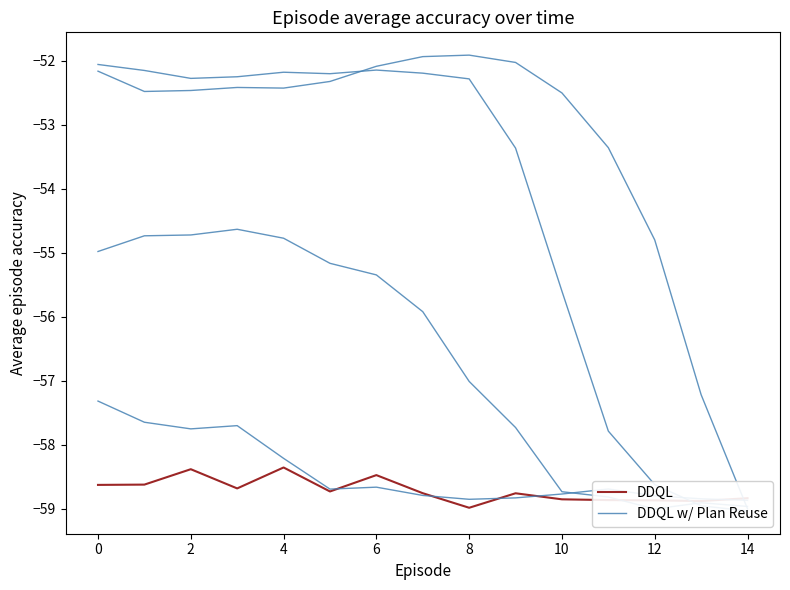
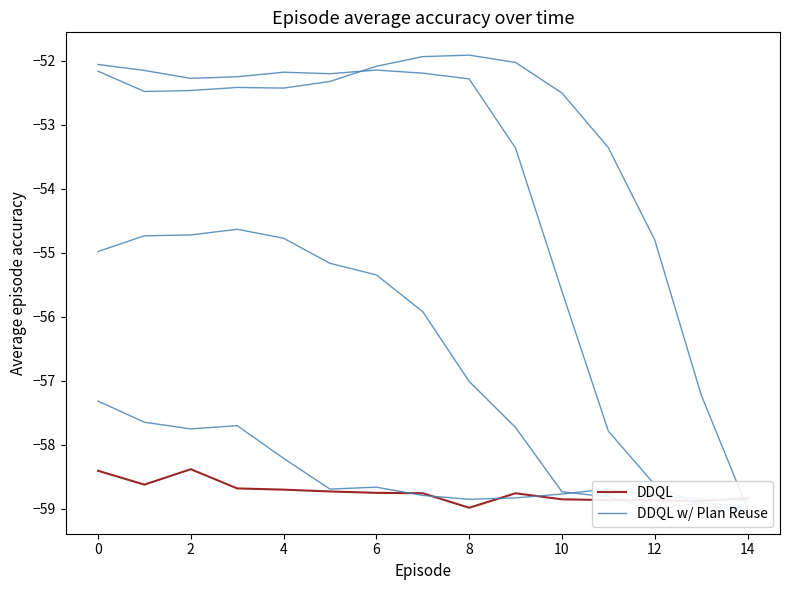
DDQL, 0: -58.6 -> -58.4
DDQL, 4: -58.4 -> -58.7
DDQL, 6: -58.5 -> -58.8
